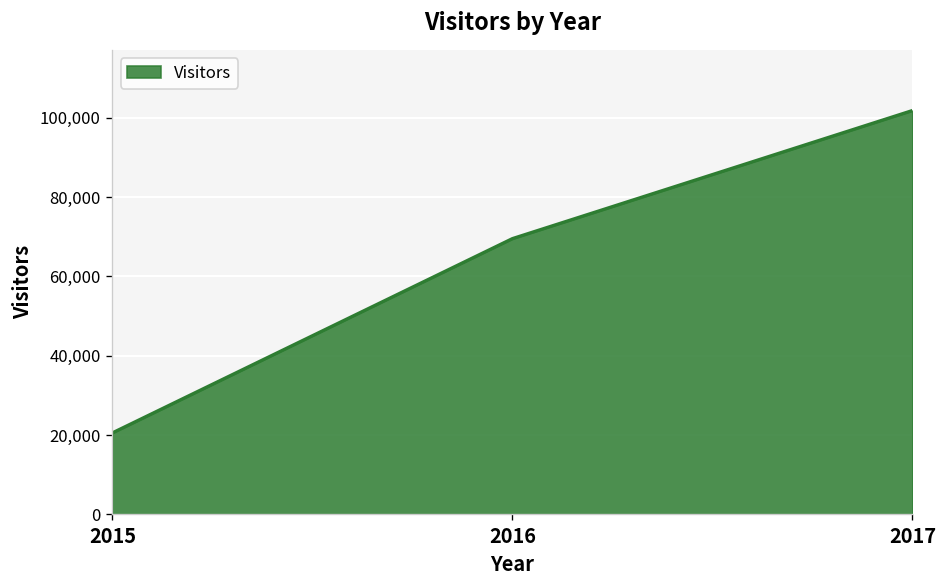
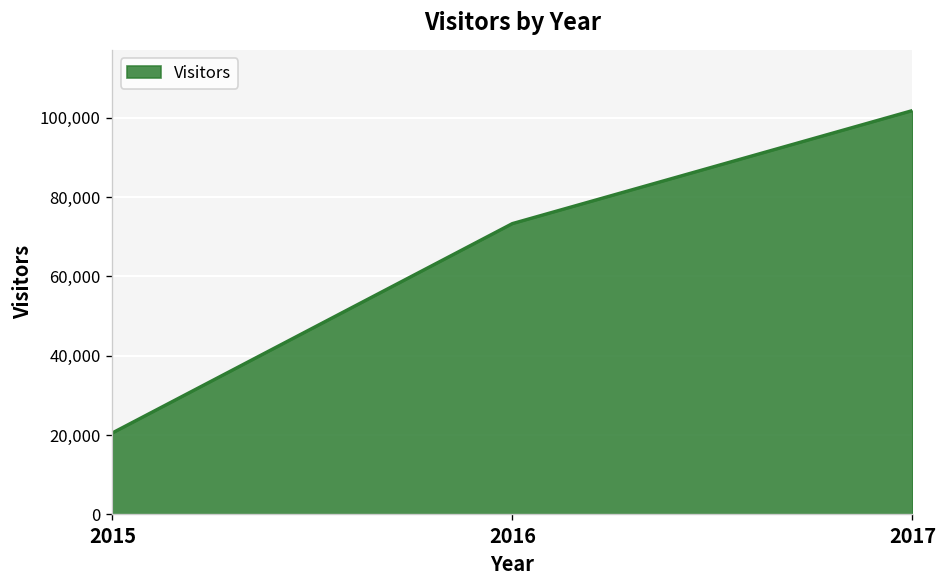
2016: 70,000 -> 73,000
